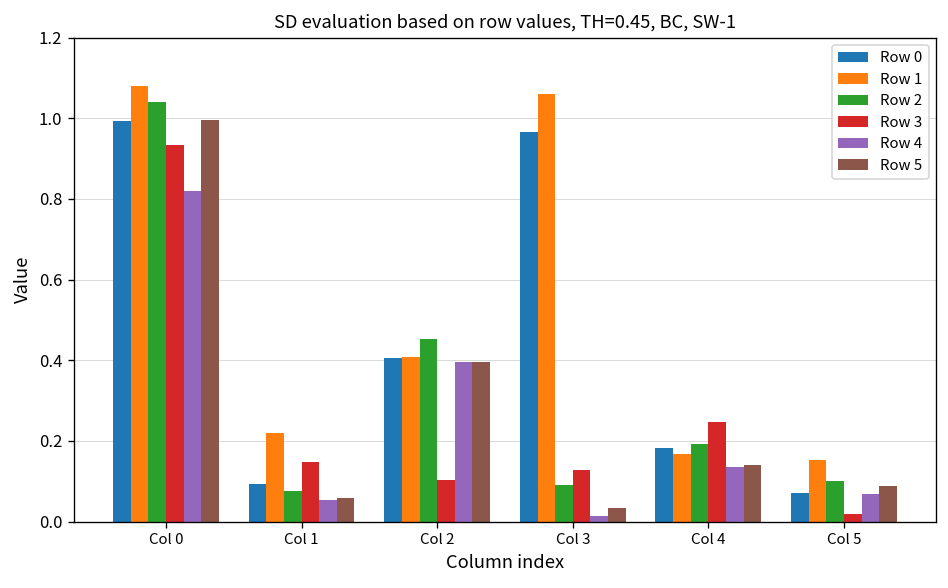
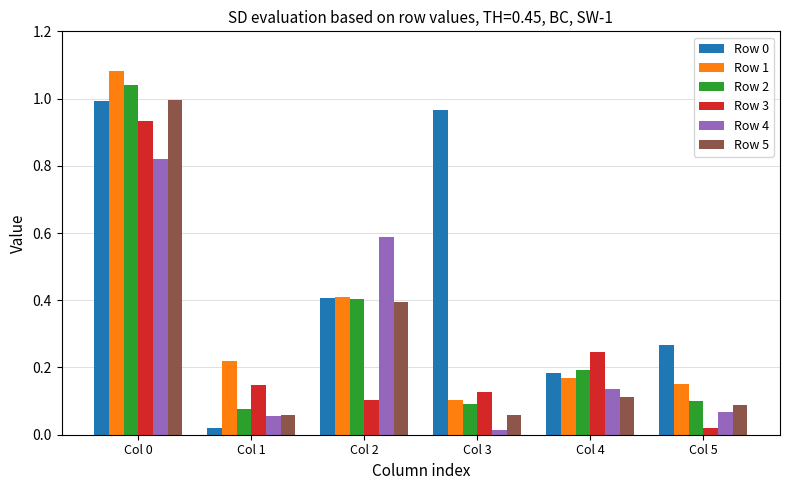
Row 0, Col 1: 0.09 -> 0.02
Row 2, Col 2: 0.45 -> 0.40
Row 4, Col 2: 0.40 -> 0.59
Row 1, Col 3: 1.06 -> 0.10
Row 5, Col 3: 0.03 -> 0.06
Row 5, Col 4: 0.14 -> 0.11
Row 0, Col 5: 0.07 -> 0.27
